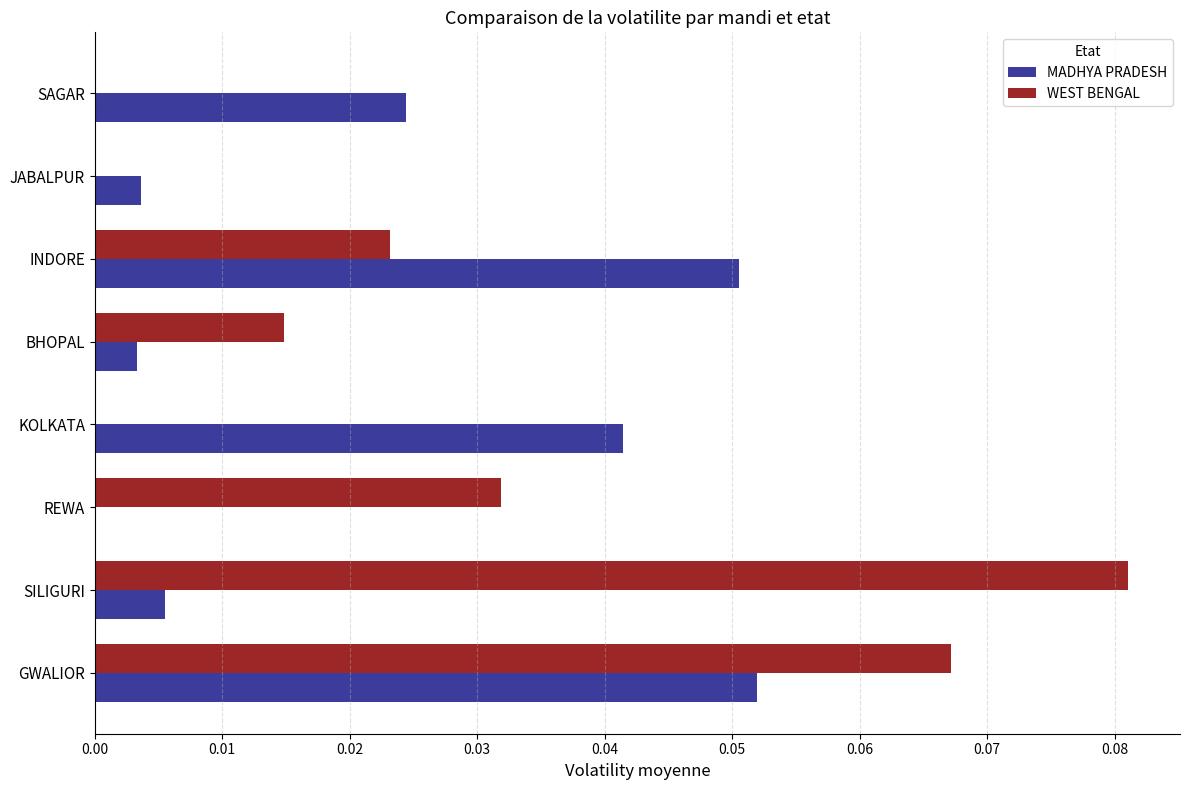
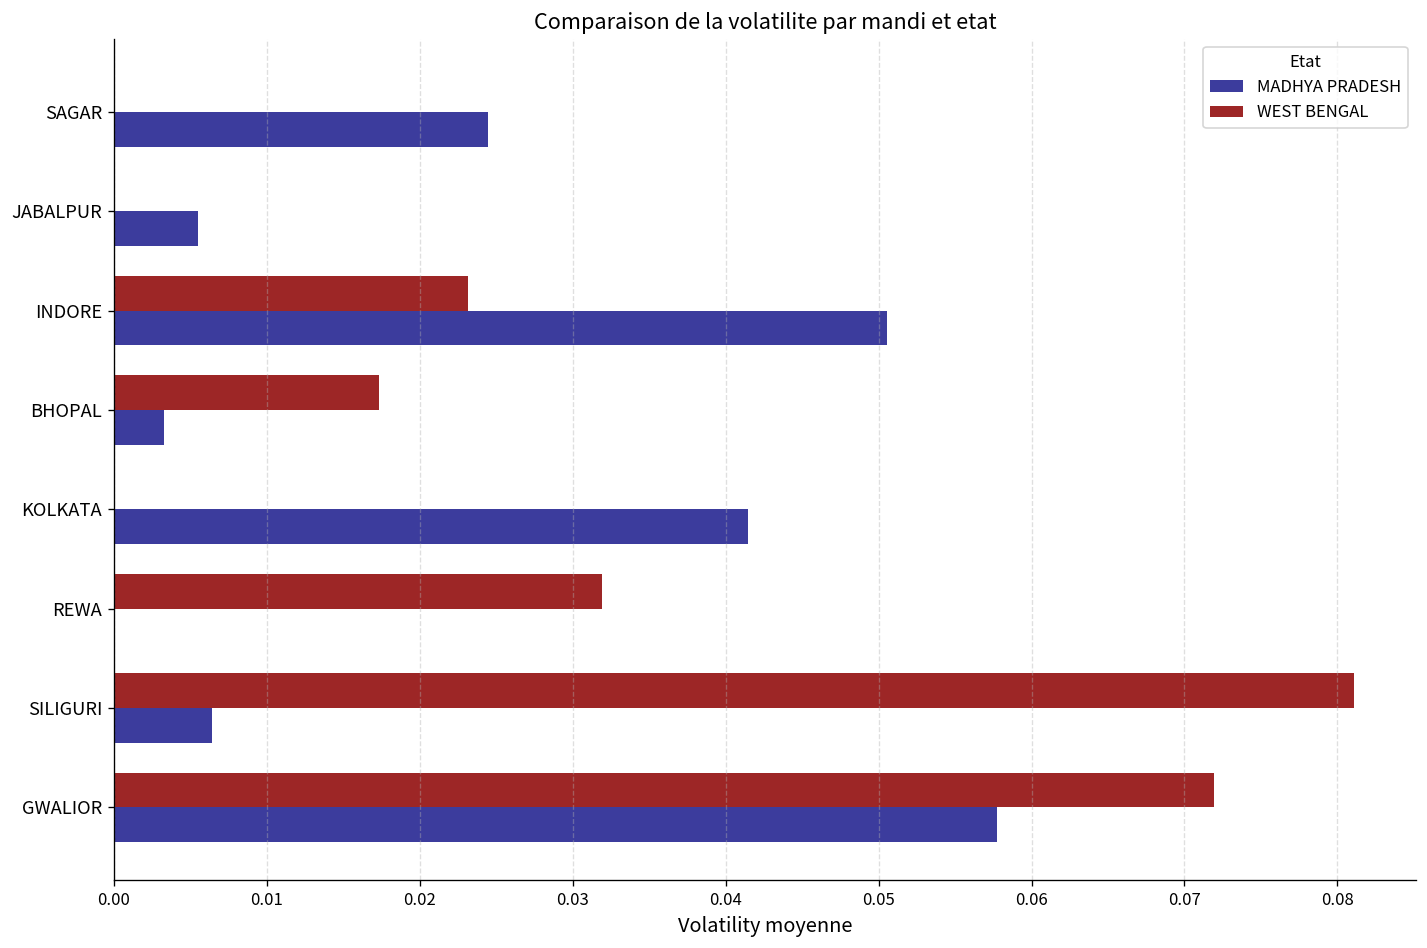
MADHYA PRADESH, JABALPUR: 0.0036 -> 0.0055
WEST BENGAL, BHOPAL: 0.0148 -> 0.0174
MADHYA PRADESH, SILIGURI: 0.0055 -> 0.0064
WEST BENGAL, GWALIOR: 0.0671 -> 0.0719
MADHYA PRADESH, GWALIOR: 0.0519 -> 0.0577
